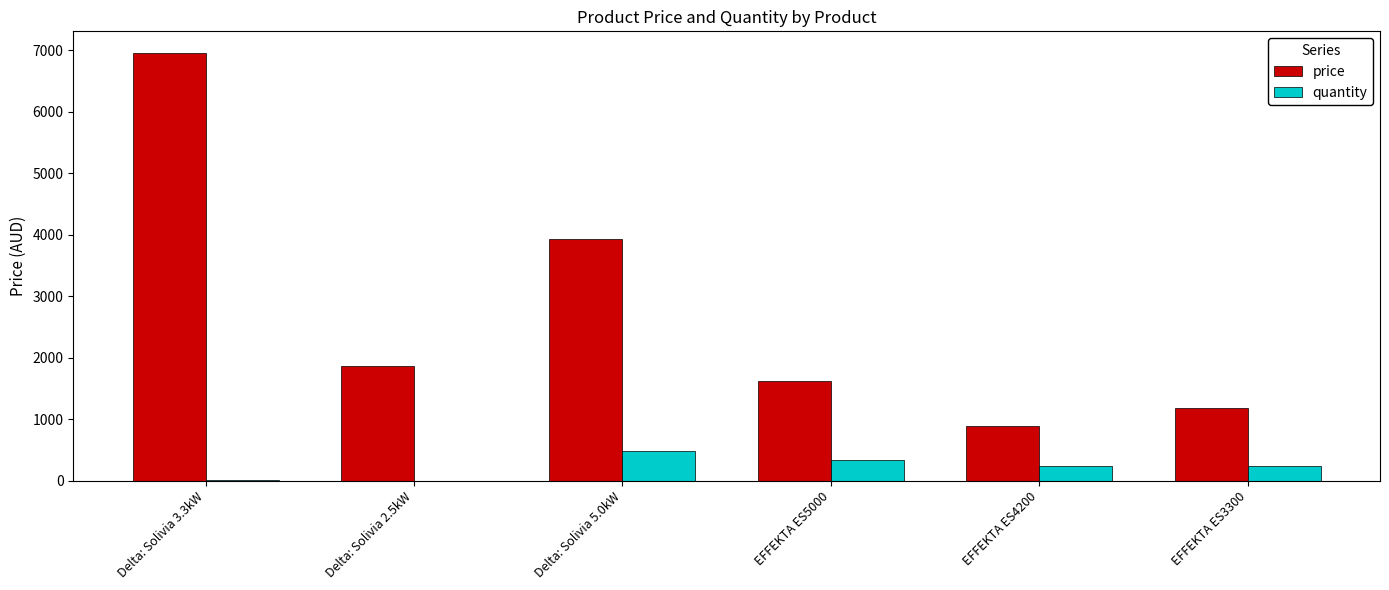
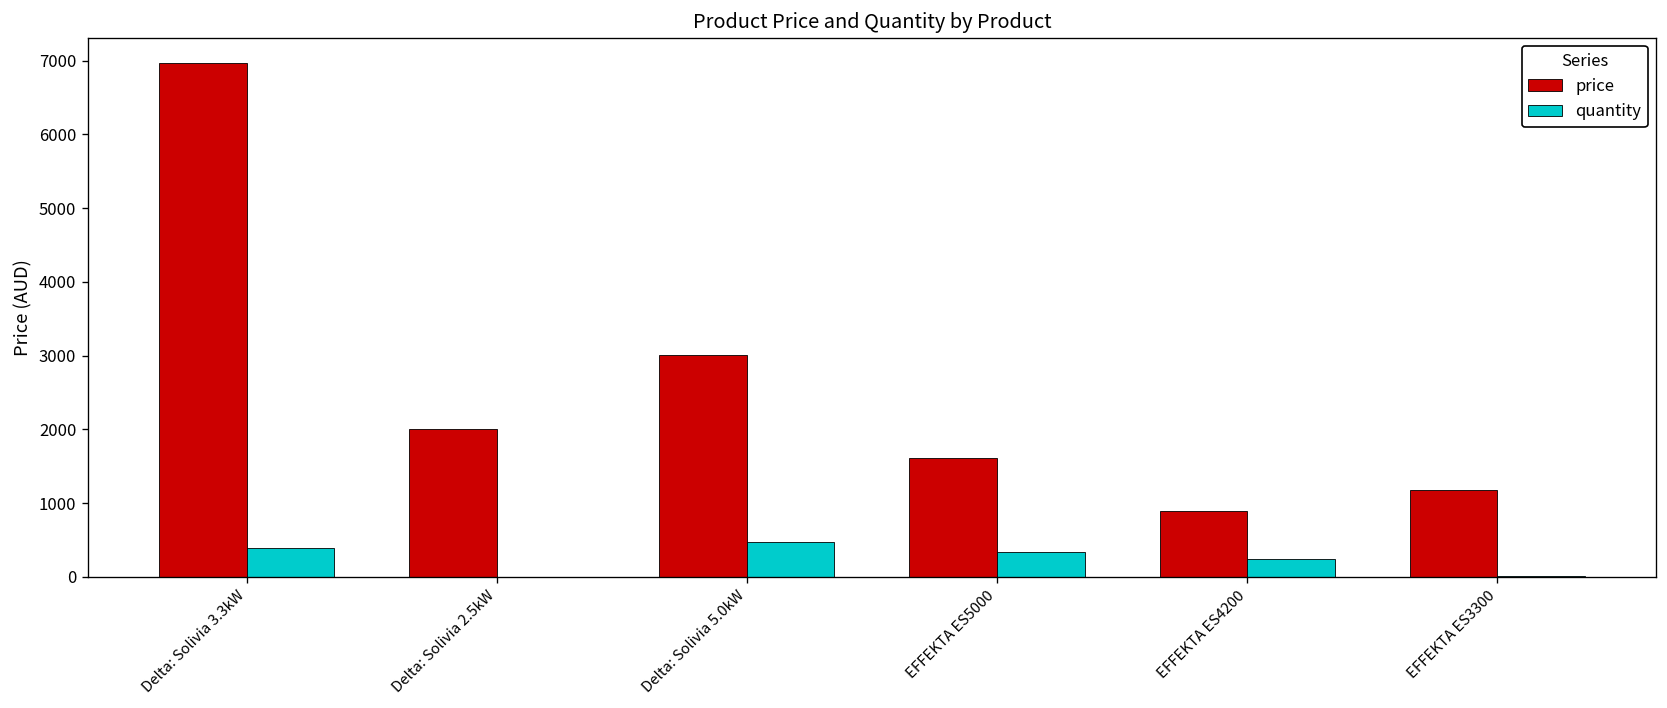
quantity, Delta: Solivia 3.3kW: 0 -> 400
price, Delta: Solivia 2.5kW: 1900 -> 2000
price, Delta: Solivia 5.0kW: 3900 -> 3000
quantity, EFFEKTA ES3300: 200 -> 0
